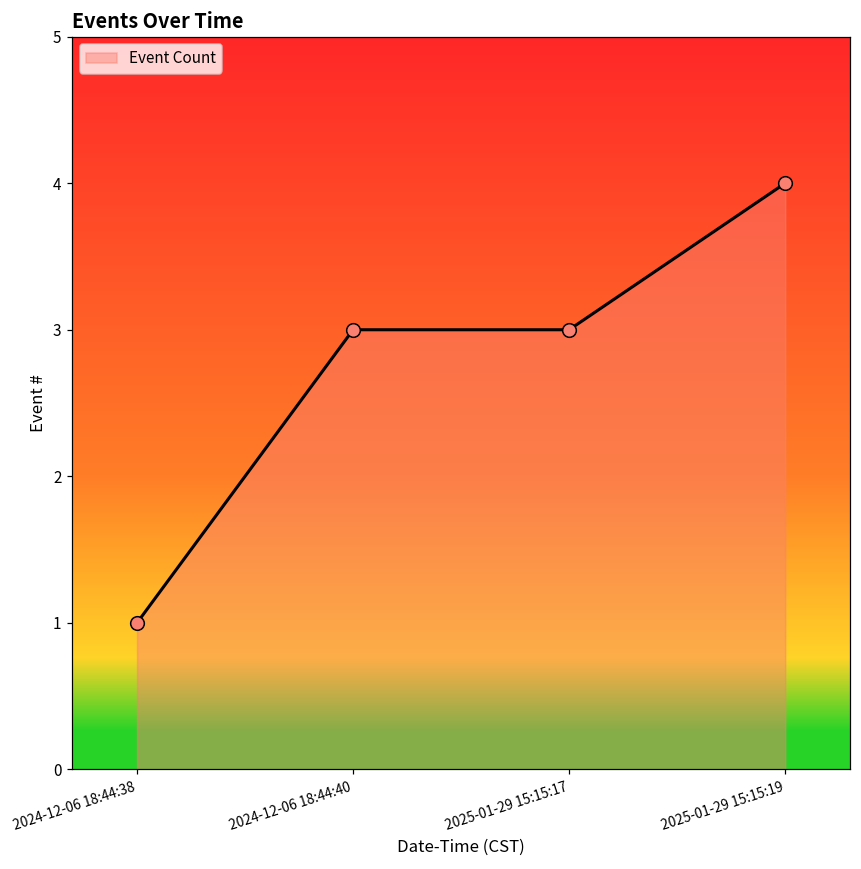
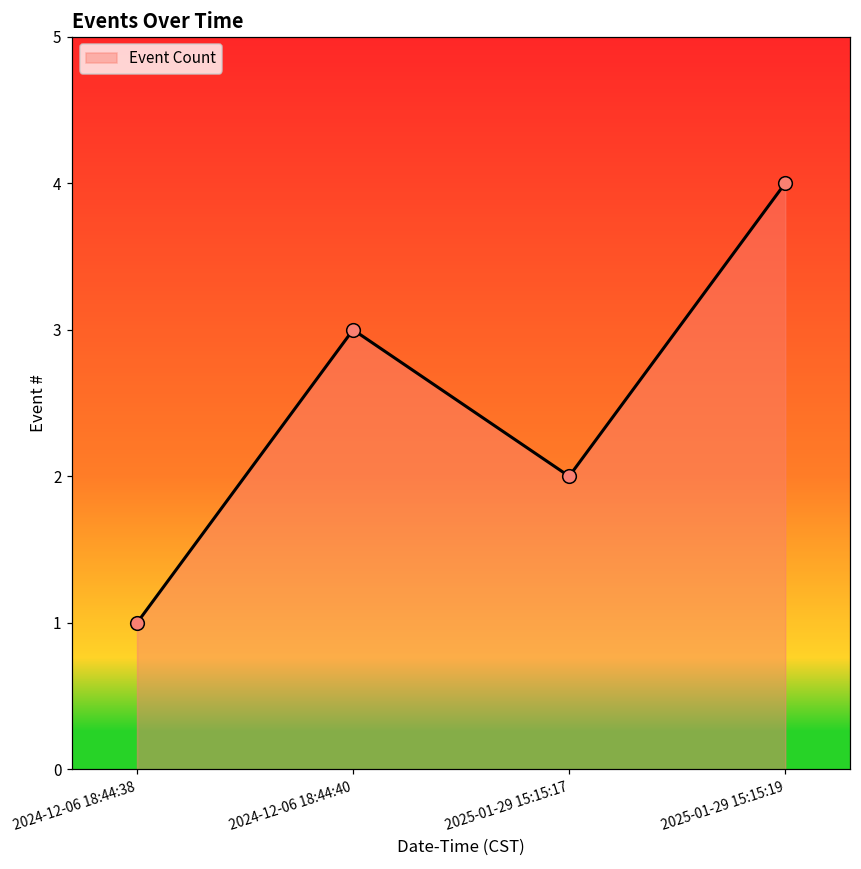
2025-01-29 15:15:17: 3 -> 2
